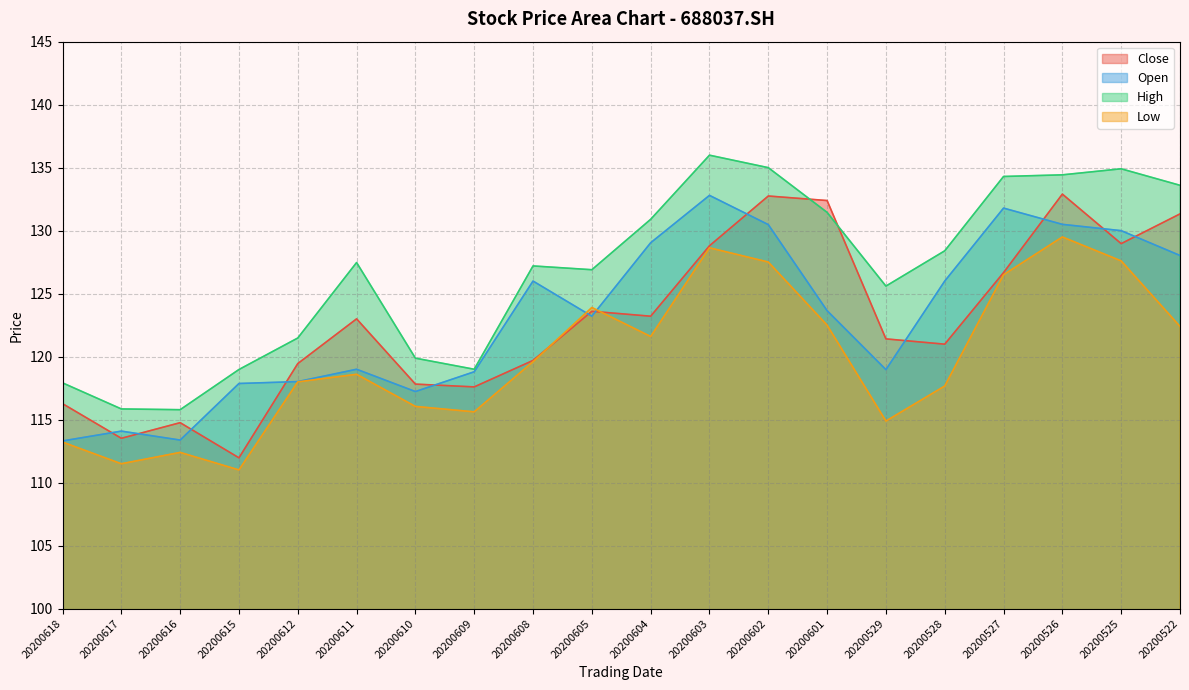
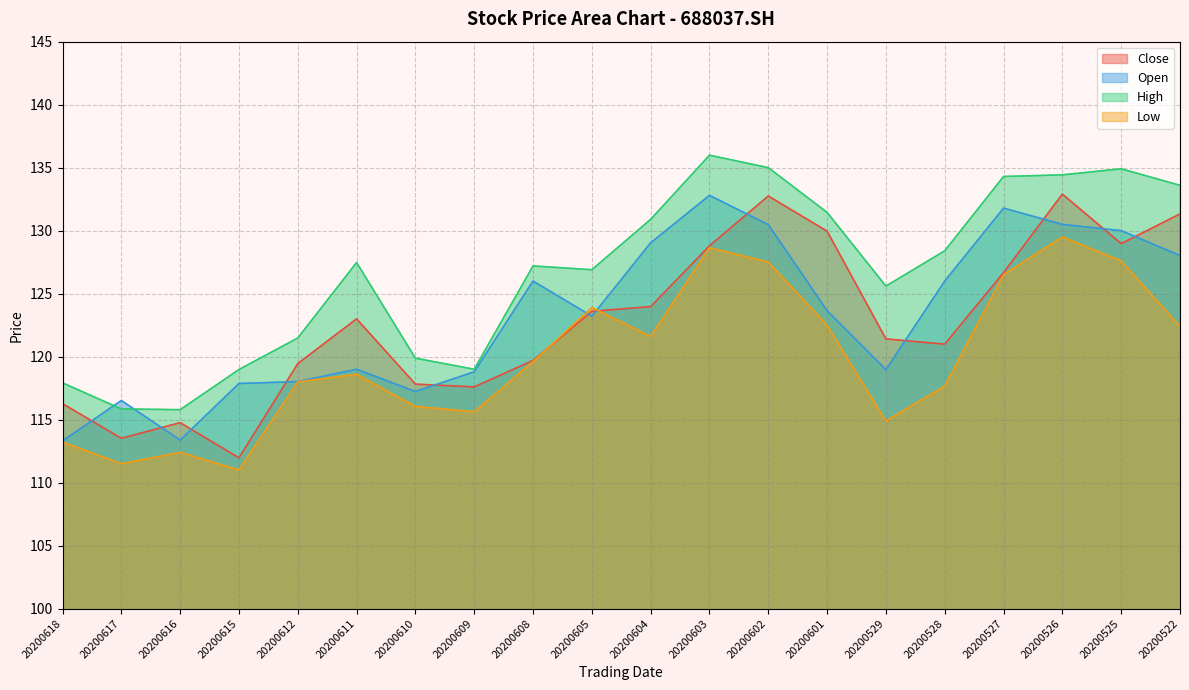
Open, 20200617: 114.1 -> 116.5
Close, 20200604: 123.2 -> 124.0
Close, 20200601: 132.4 -> 130.0
